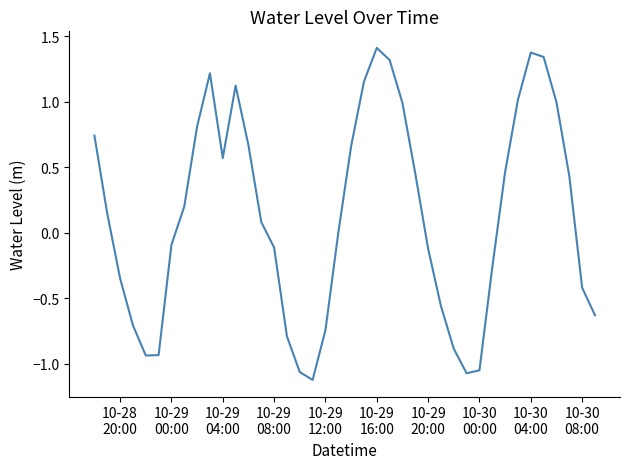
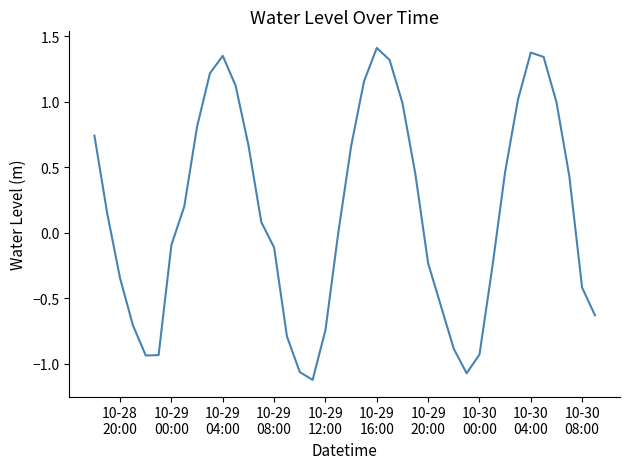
10-29 04:00: 0.57 -> 1.35
10-29 20:00: -0.12 -> -0.23
10-30 00:00: -1.05 -> -0.93
